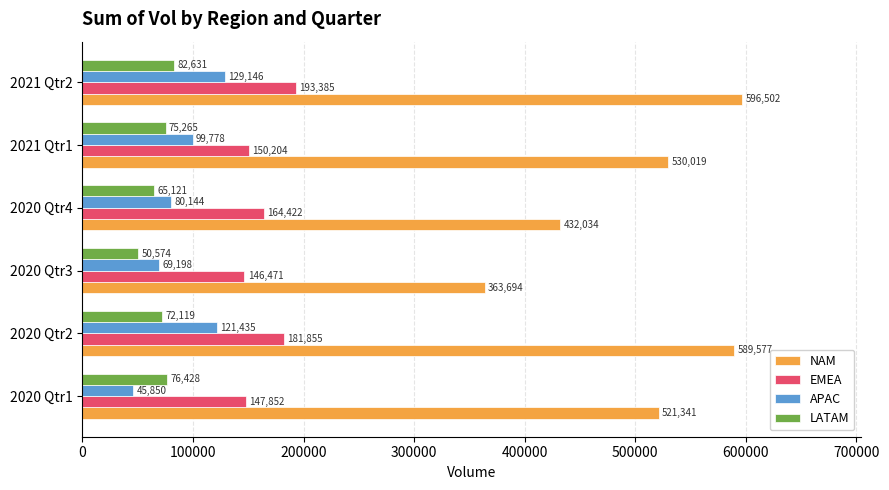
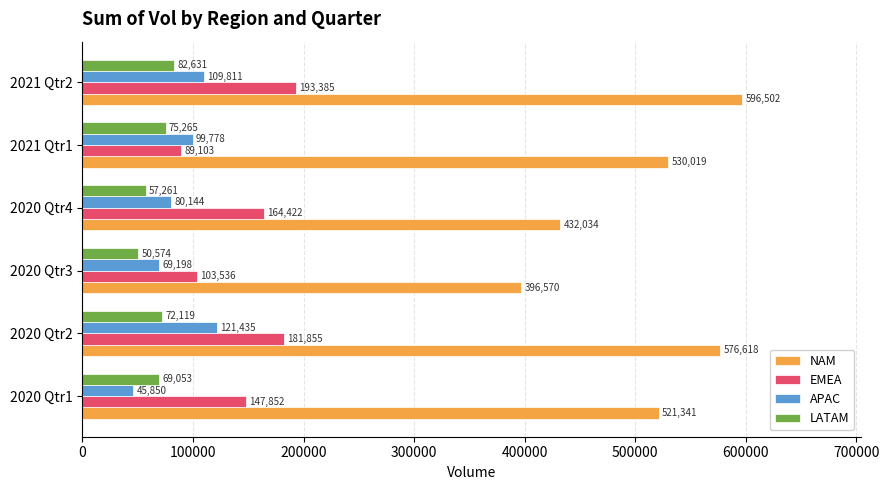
APAC, 2021 Qtr2: 129,146 -> 109,811
EMEA, 2021 Qtr1: 150,204 -> 89,103
LATAM, 2020 Qtr4: 65,121 -> 57,261
EMEA, 2020 Qtr3: 146,471 -> 103,536
NAM, 2020 Qtr3: 363,694 -> 396,570
NAM, 2020 Qtr2: 589,577 -> 576,618
LATAM, 2020 Qtr1: 76,428 -> 69,053
